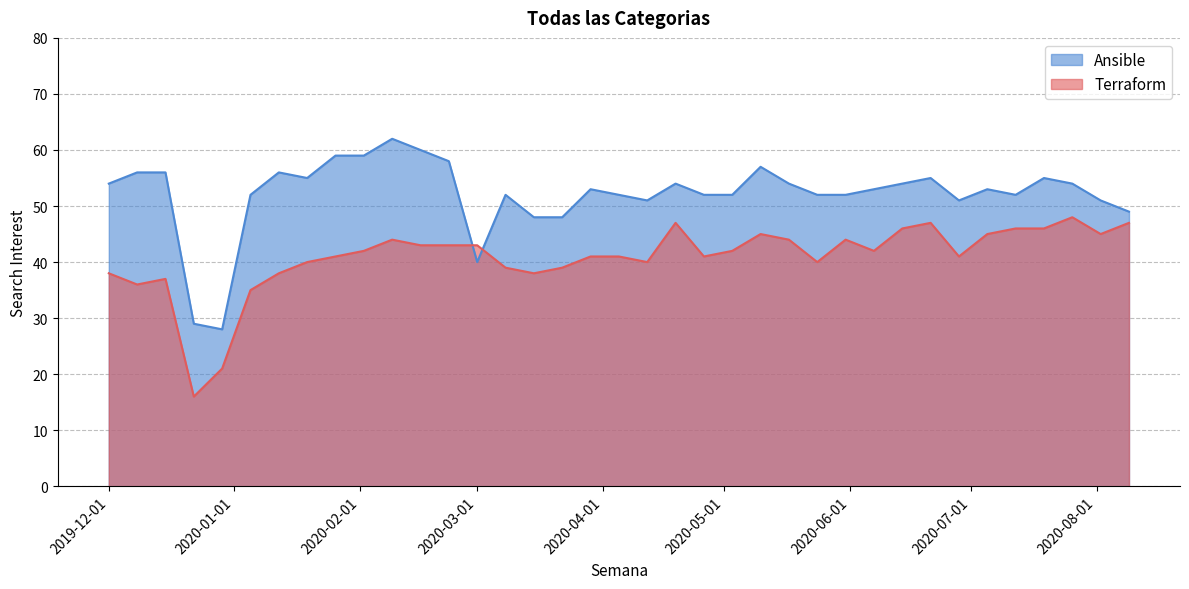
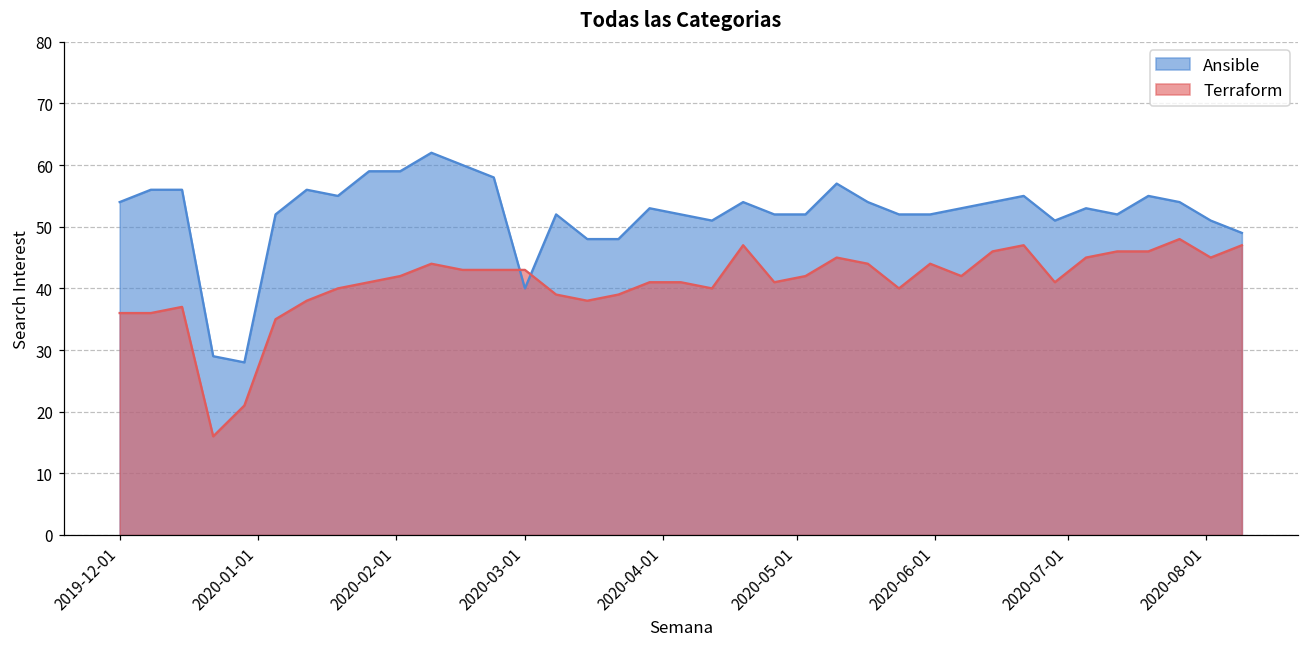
Terraform, 2019-12-01: 38 -> 36
